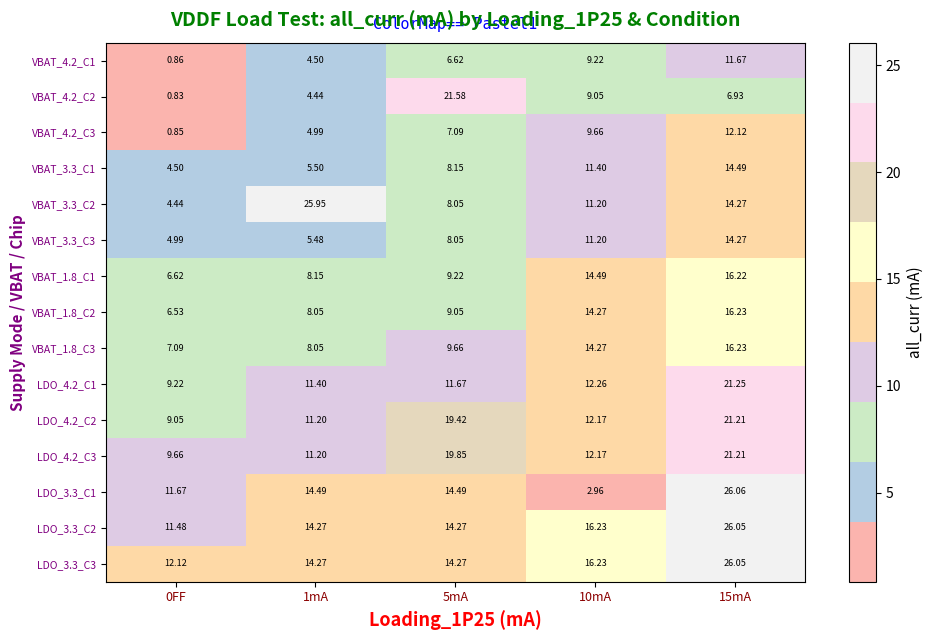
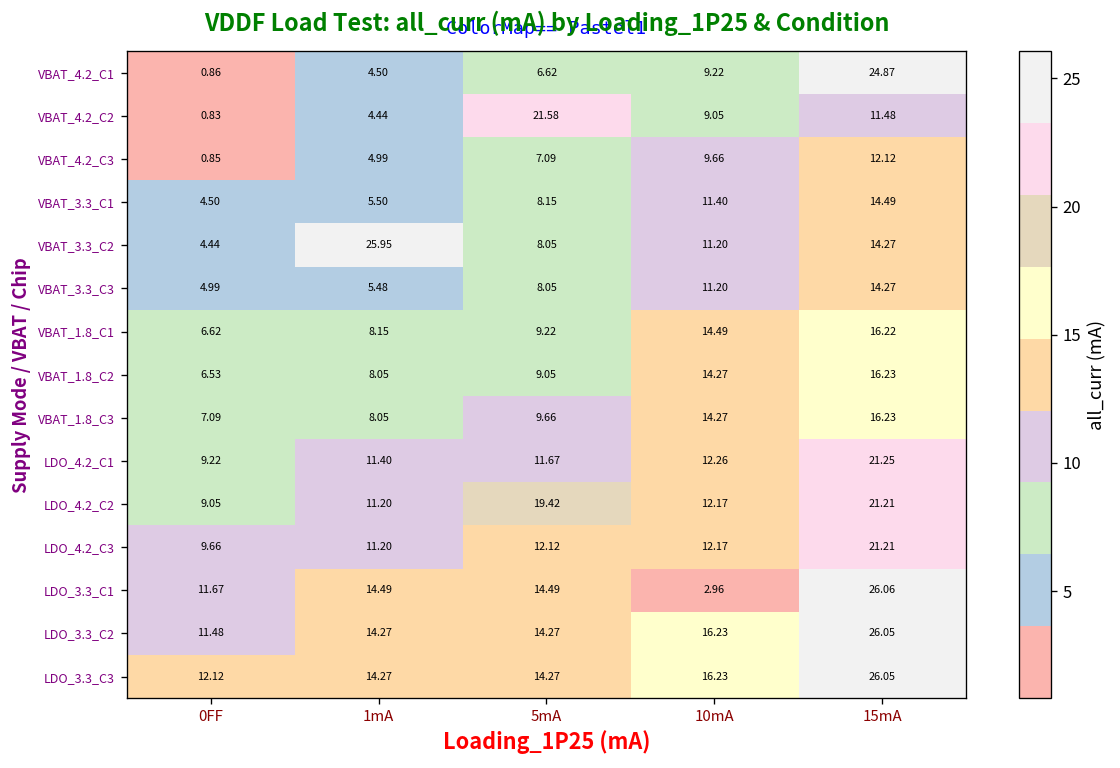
VBAT_4.2_C1, 15mA: 11.67 -> 24.87
VBAT_4.2_C2, 15mA: 6.93 -> 11.48
LDO_4.2_C3, 5mA: 19.85 -> 12.12
